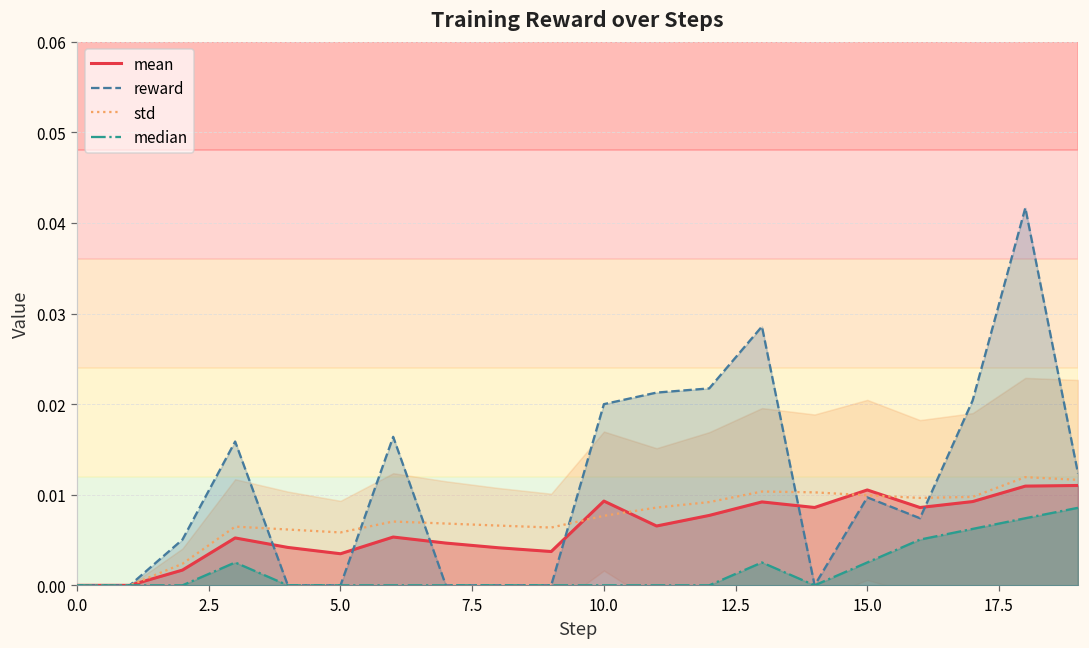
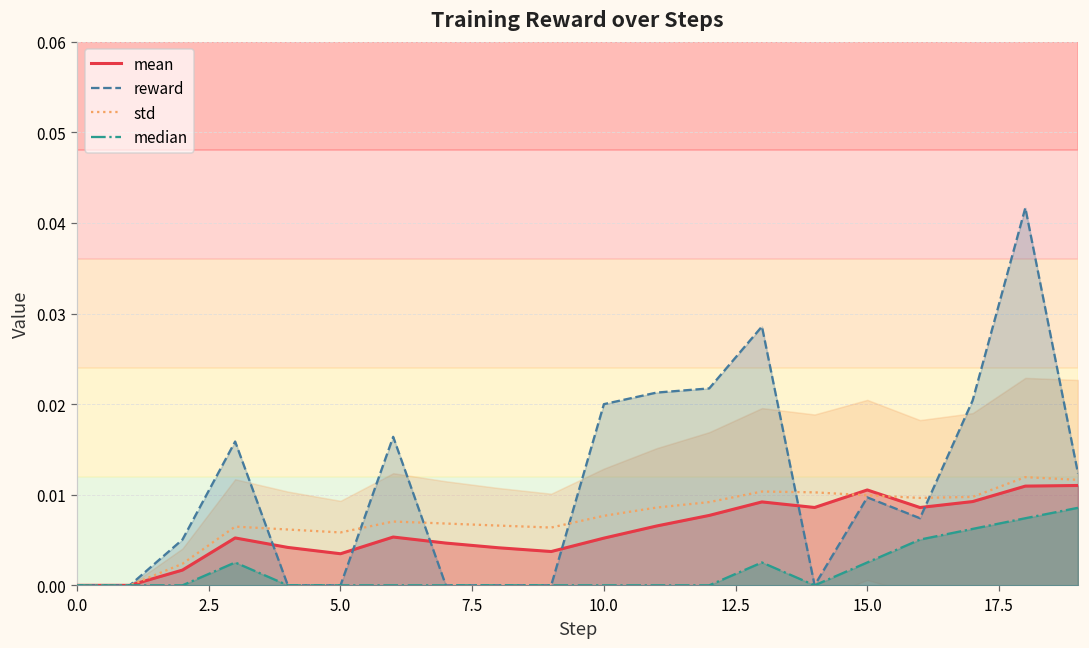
mean, 10.0: 0.009 -> 0.005
